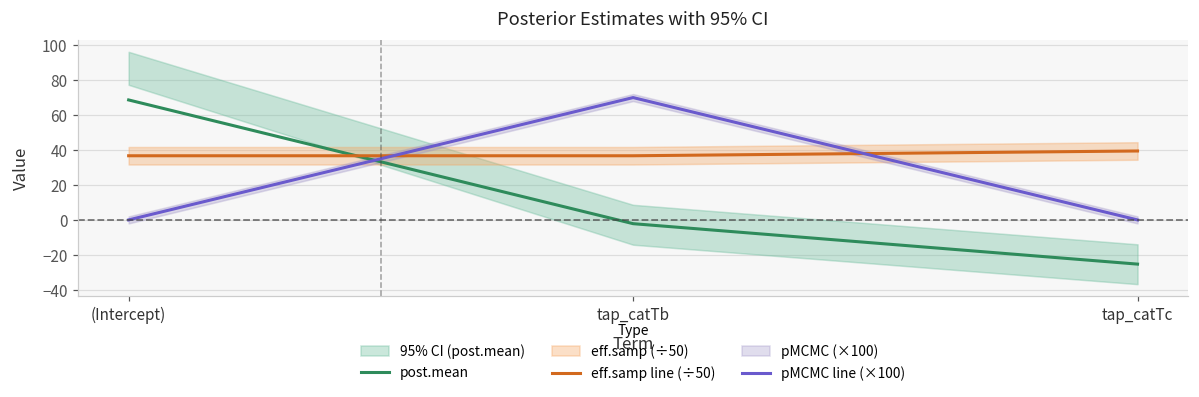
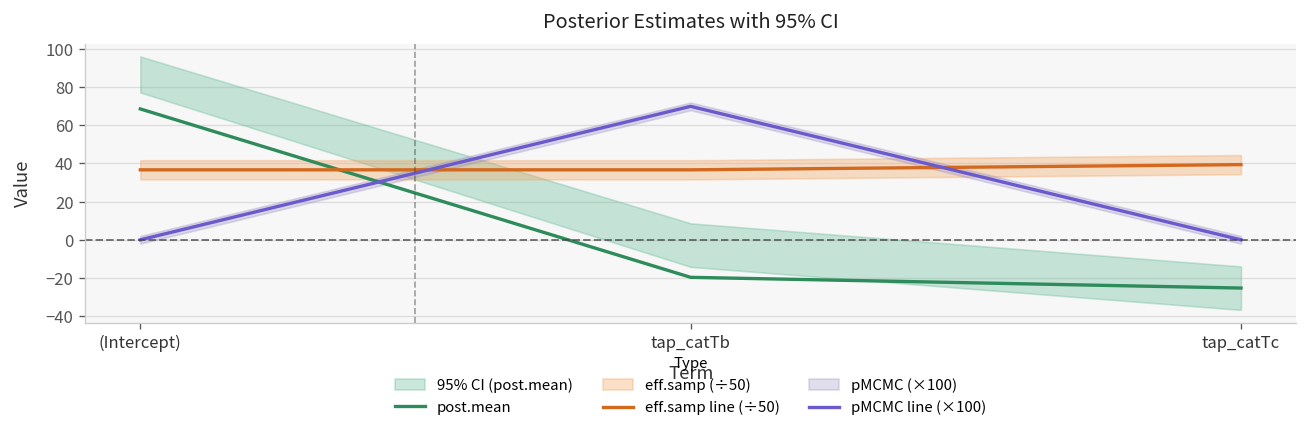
post.mean, tap_catTb: -2 -> -20
